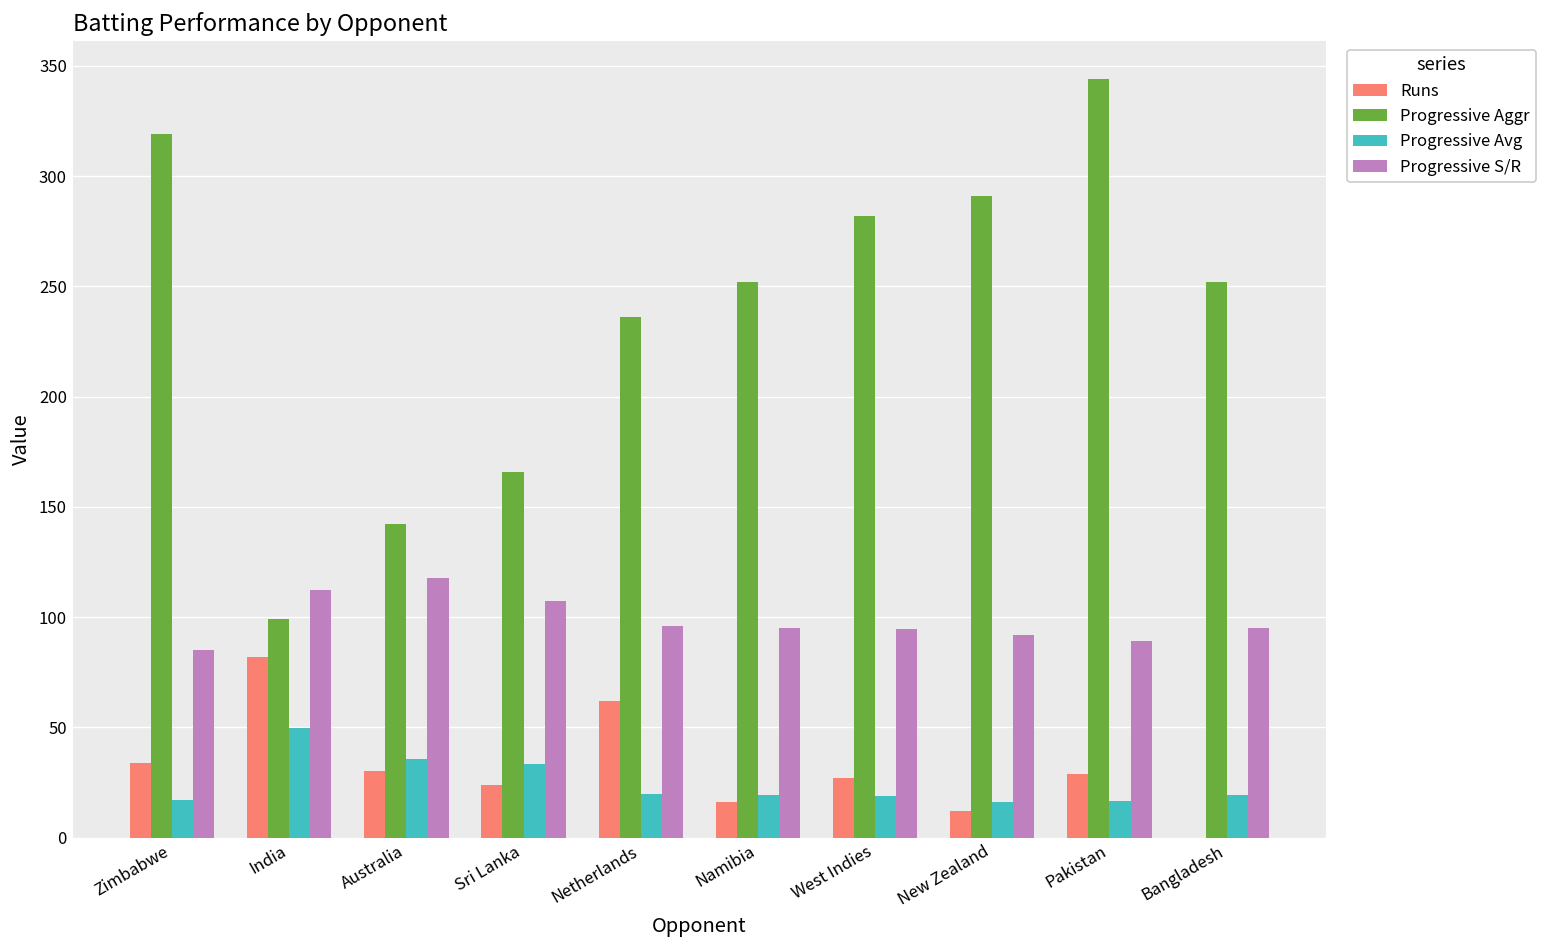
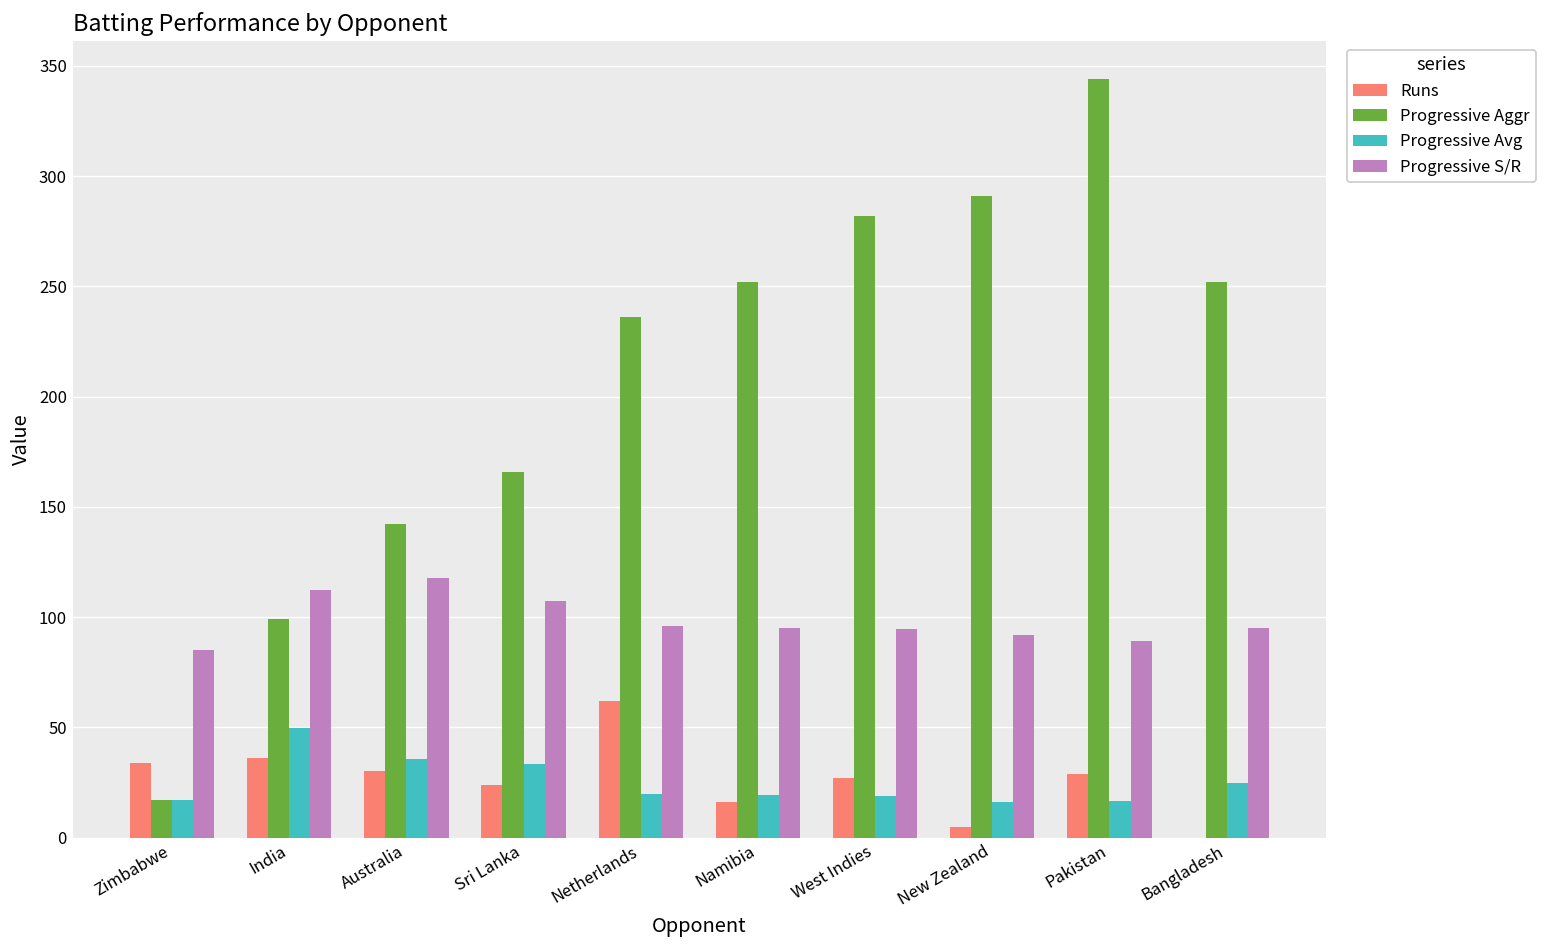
Progressive Aggr, Zimbabwe: 319 -> 17
Runs, India: 82 -> 36
Runs, New Zealand: 12 -> 5
Progressive Avg, Bangladesh: 19 -> 25
